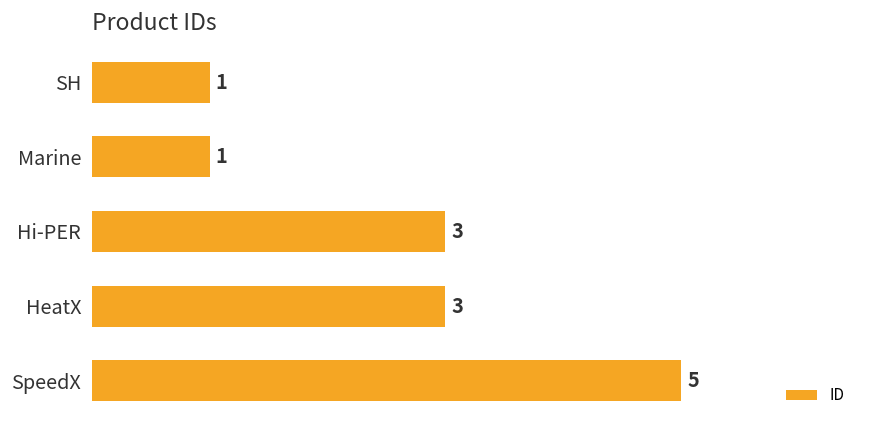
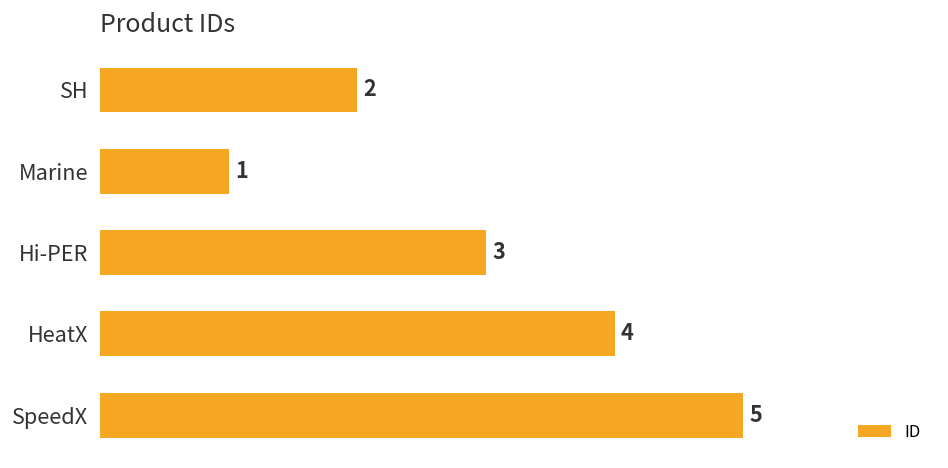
SH: 1 -> 2
HeatX: 3 -> 4
